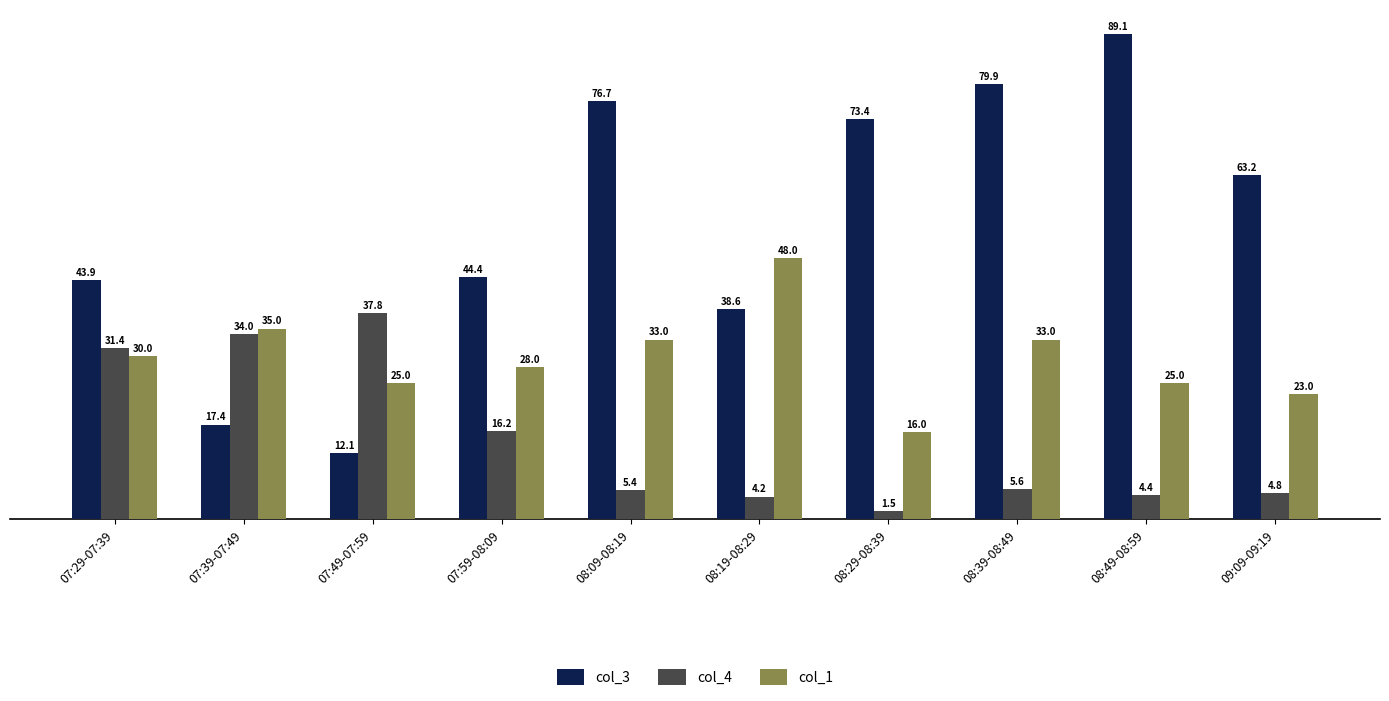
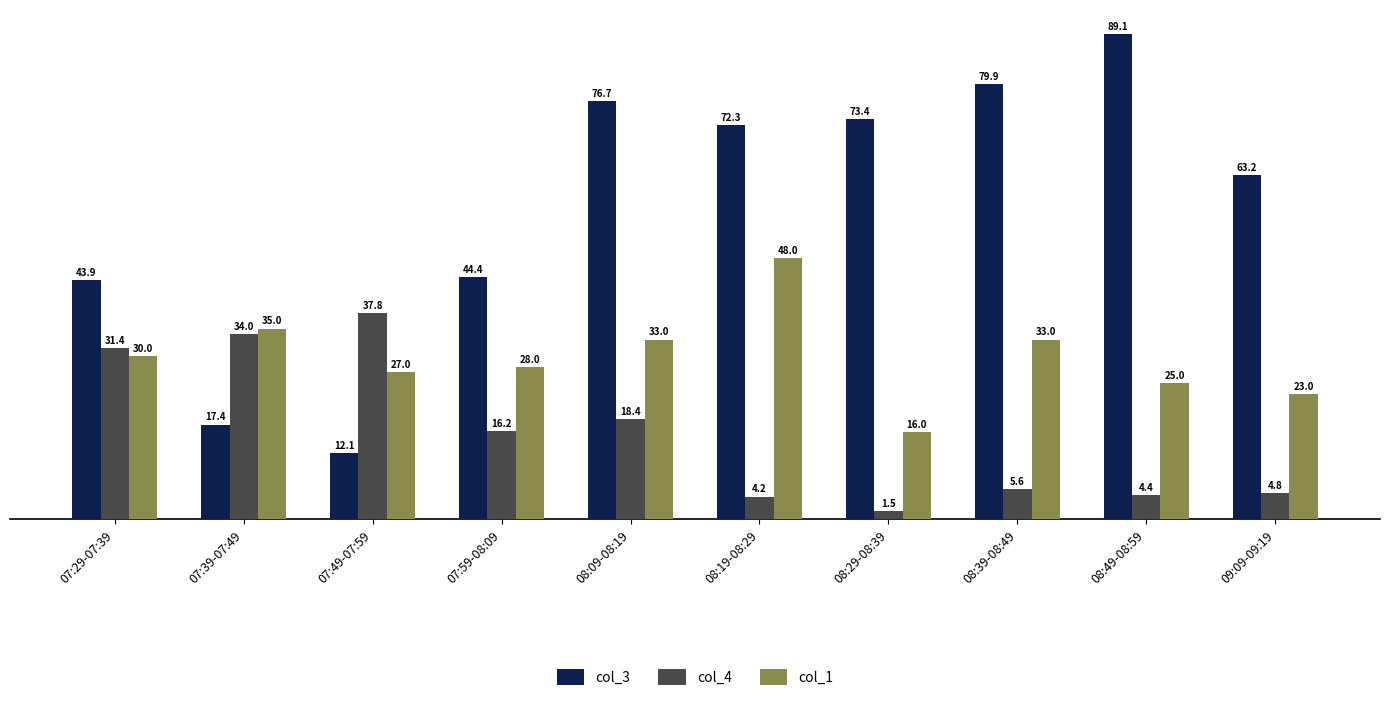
col_1, 07:49-07:59: 25.0 -> 27.0
col_4, 08:09-08:19: 5.4 -> 18.4
col_3, 08:19-08:29: 38.6 -> 72.3
